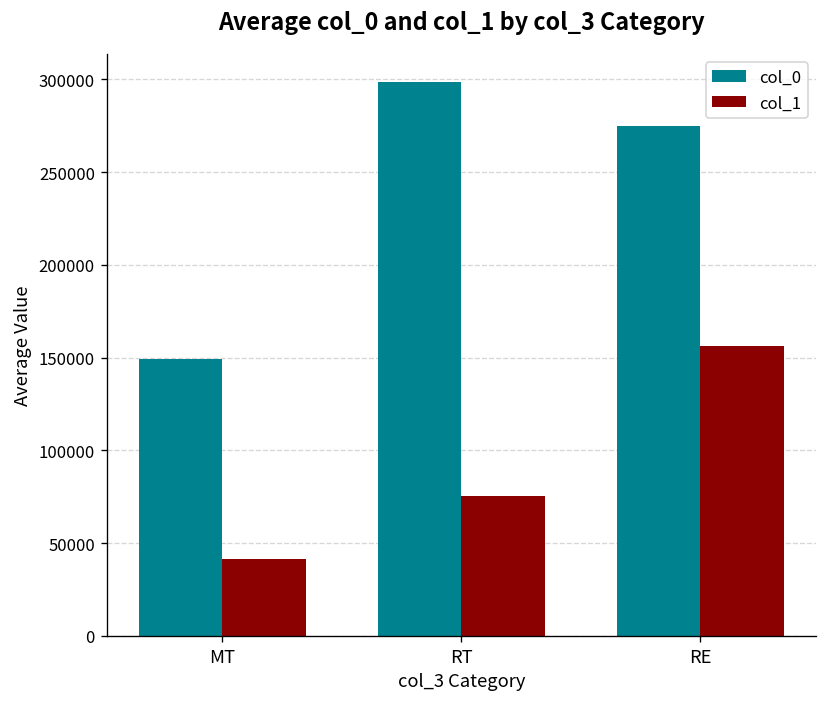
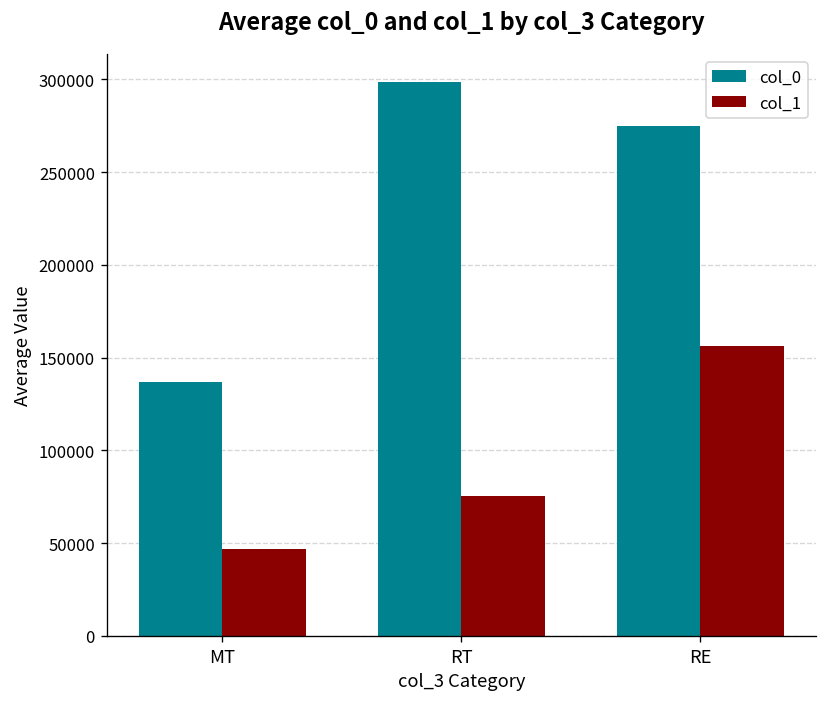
col_0, MT: 150000 -> 137000
col_1, MT: 42000 -> 47000
